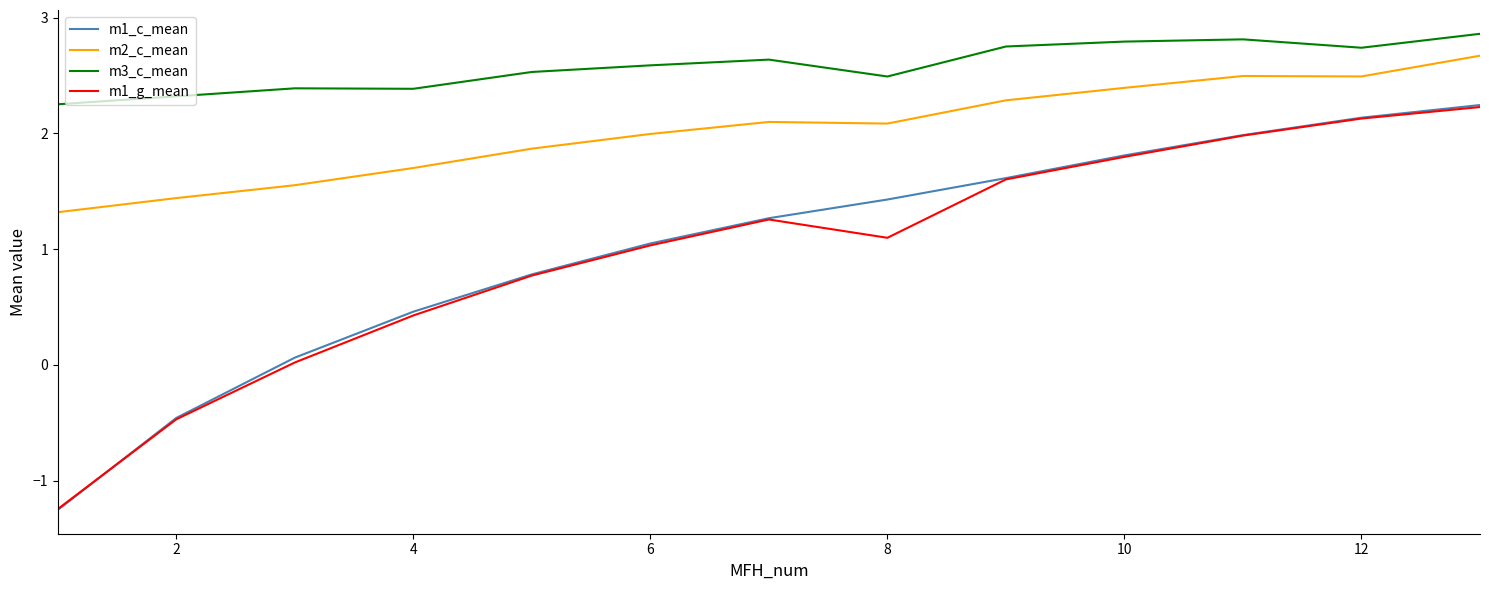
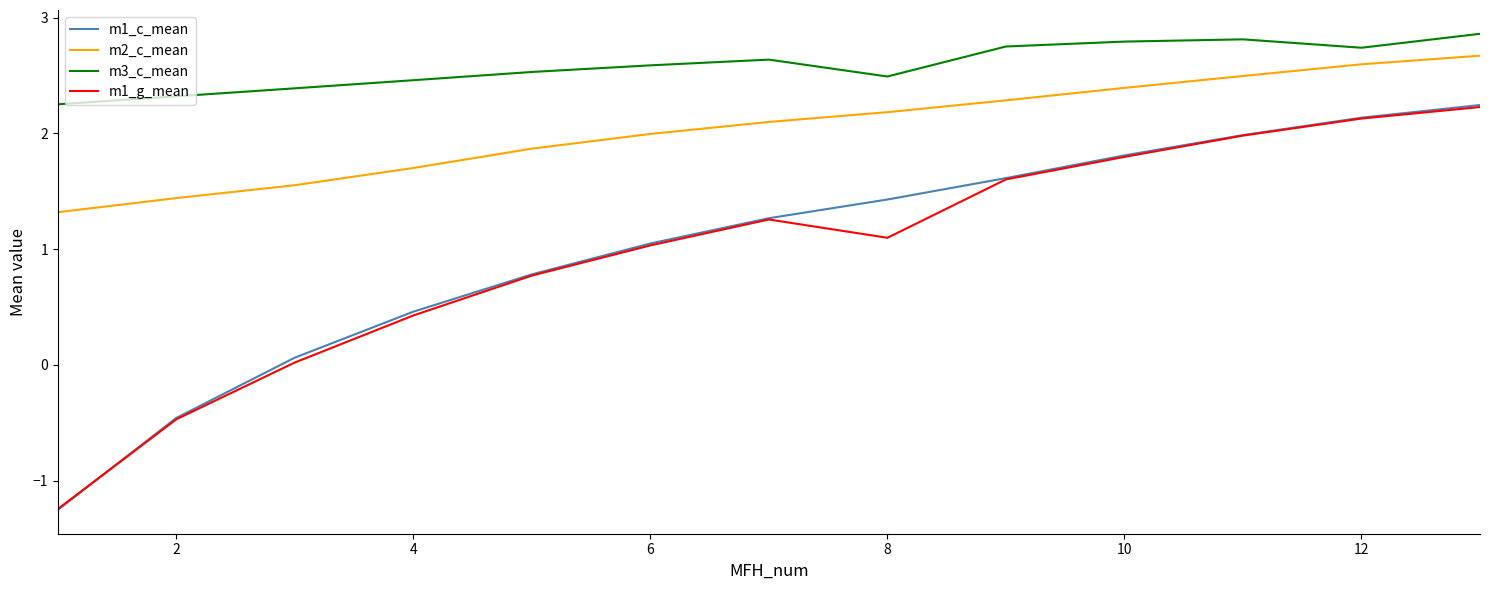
m3_c_mean, 4: 2.38 -> 2.46
m2_c_mean, 8: 2.08 -> 2.18
m2_c_mean, 12: 2.49 -> 2.60
